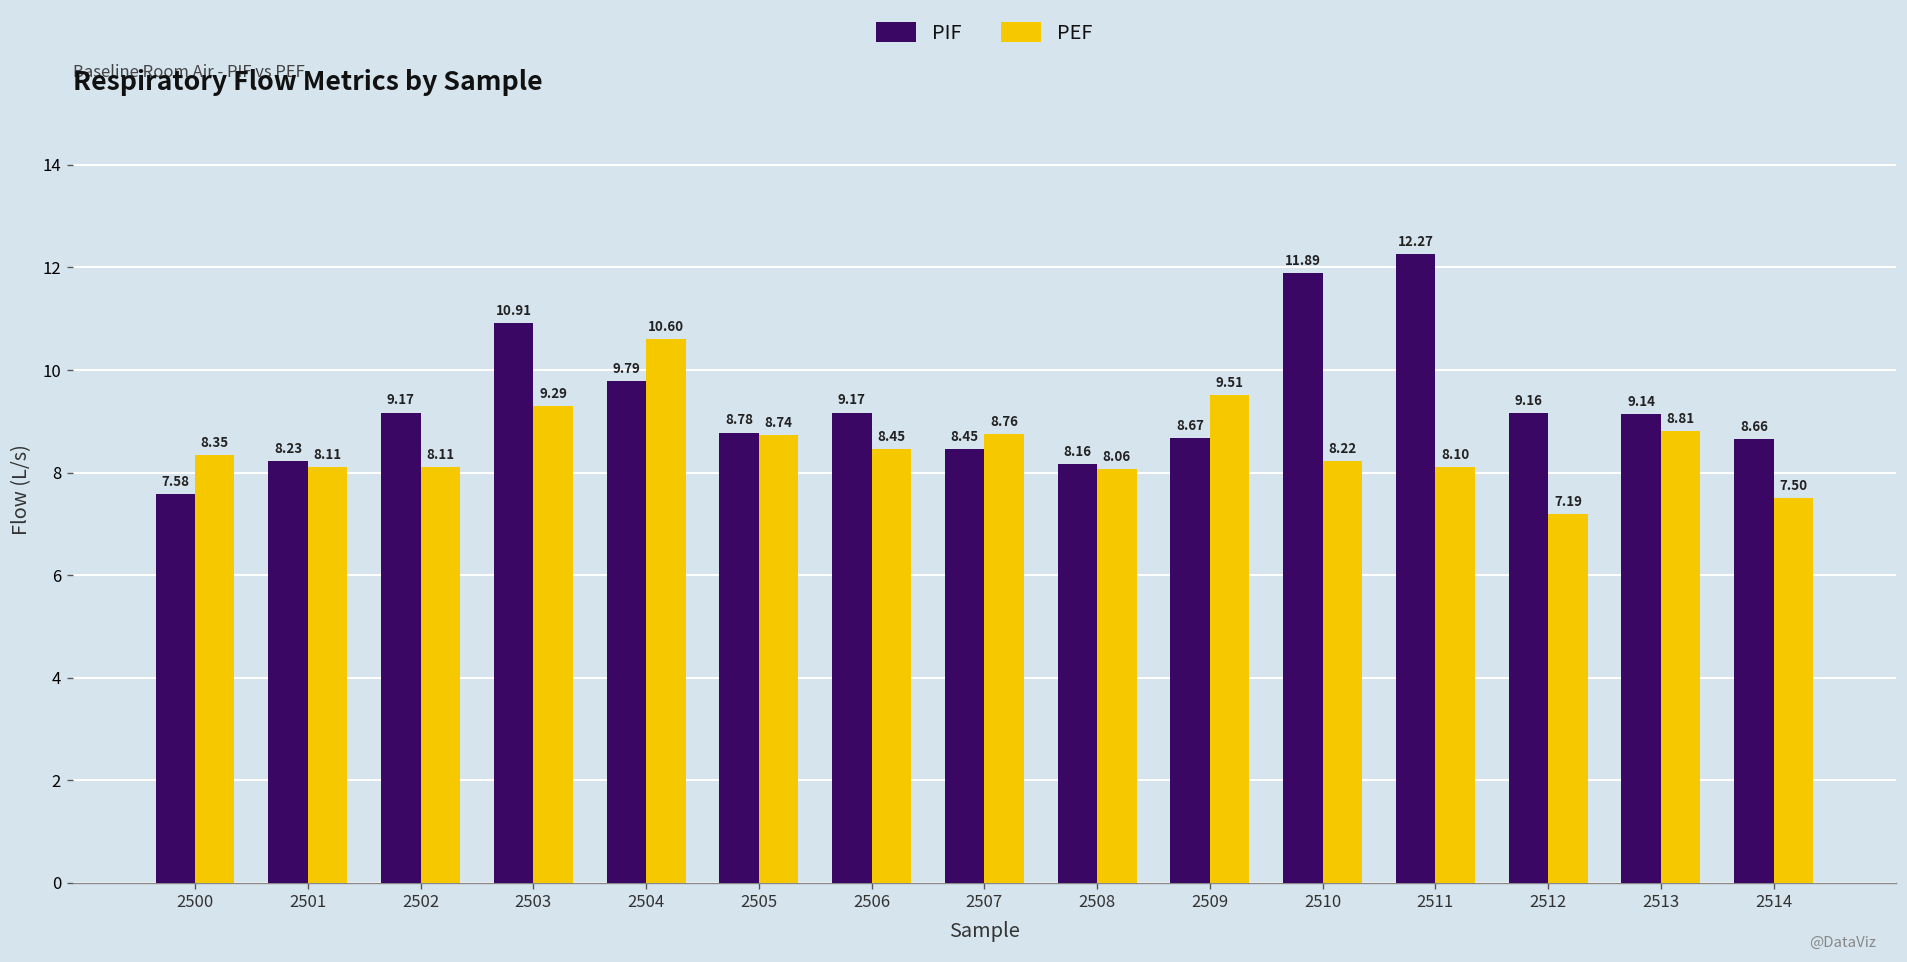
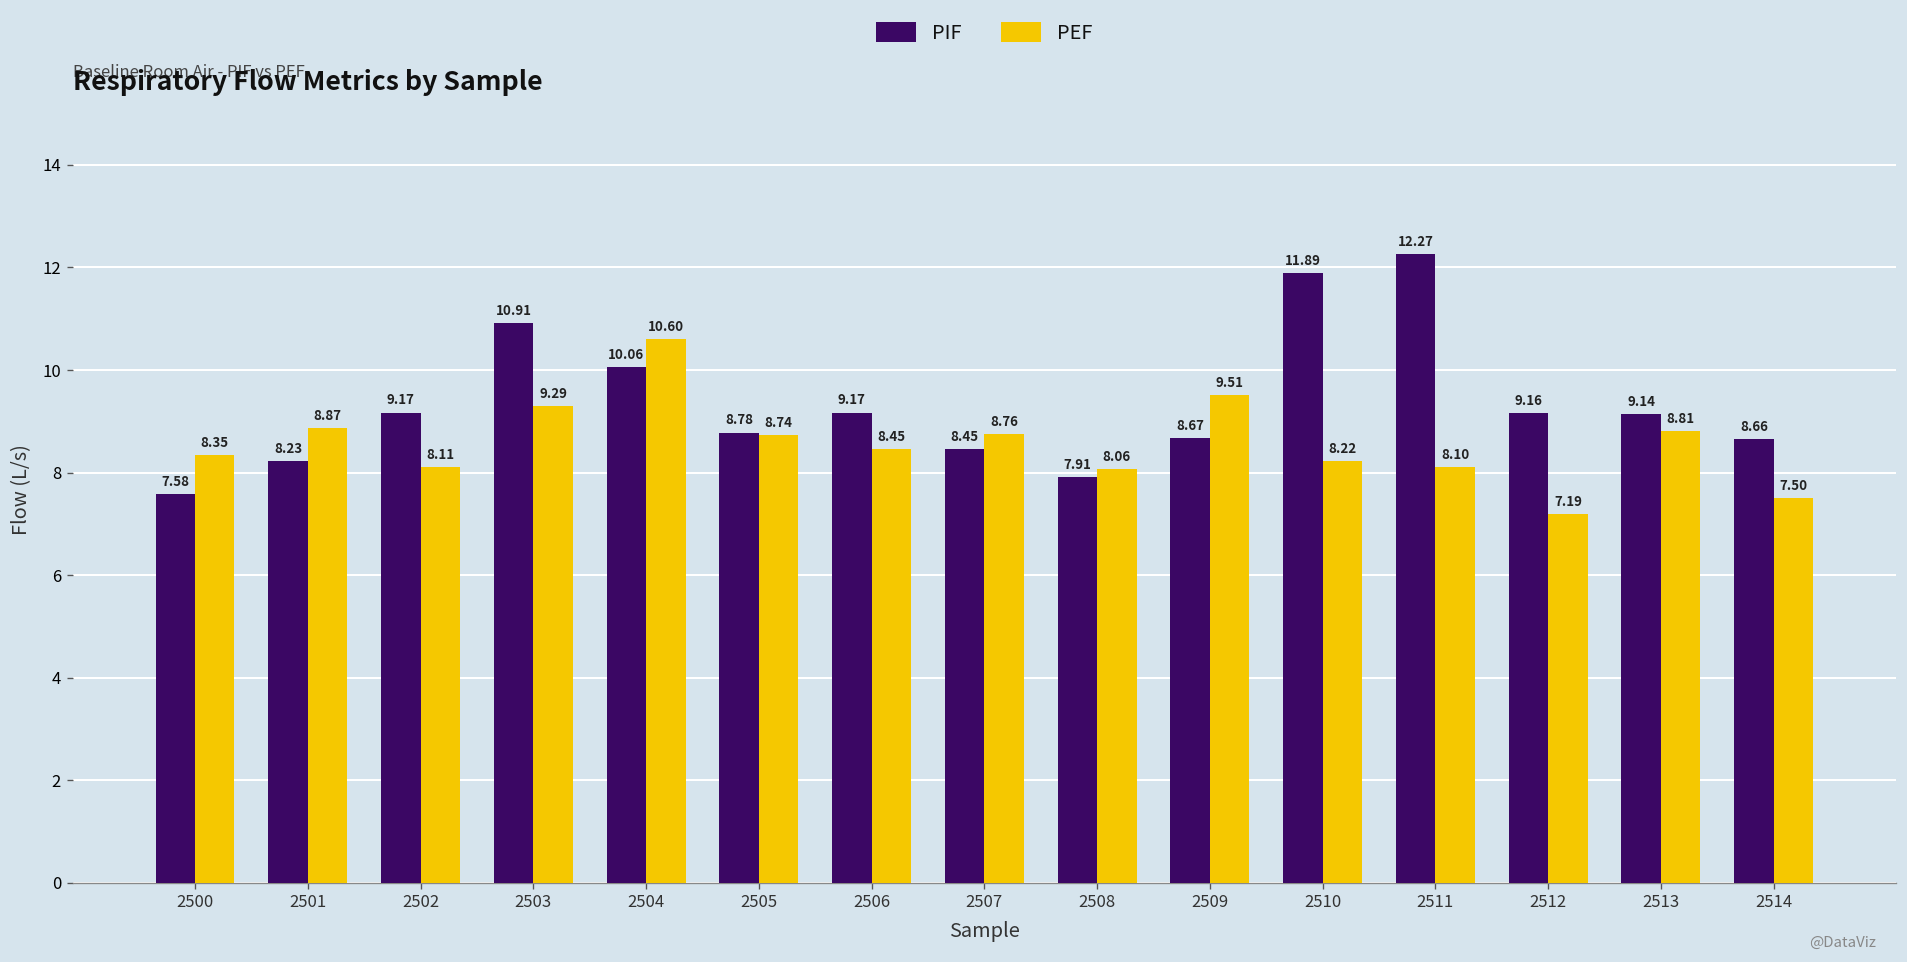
PEF, 2501: 8.11 -> 8.87
PIF, 2504: 9.79 -> 10.06
PIF, 2508: 8.16 -> 7.91
